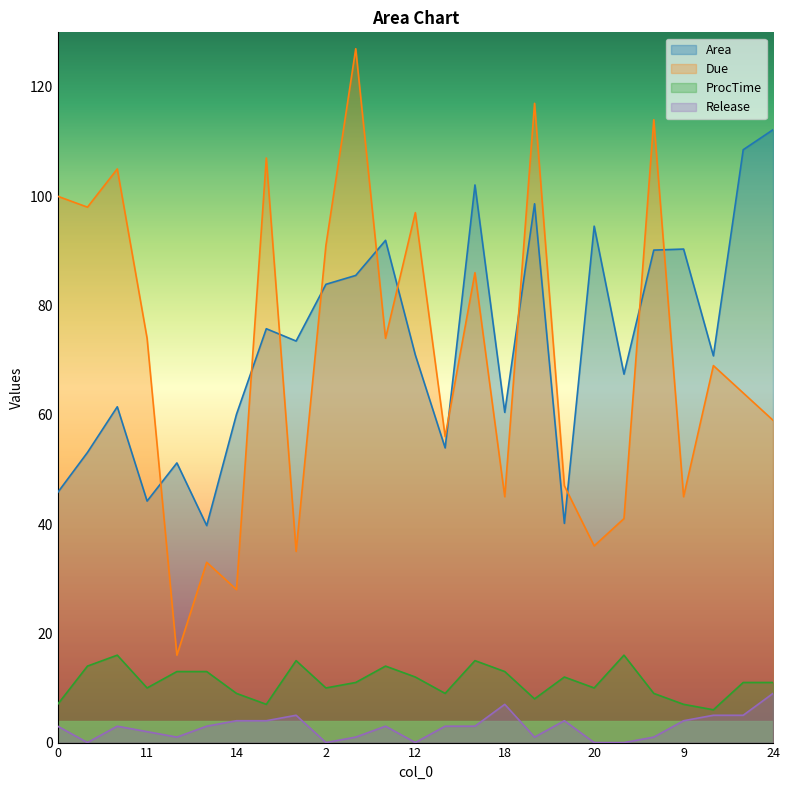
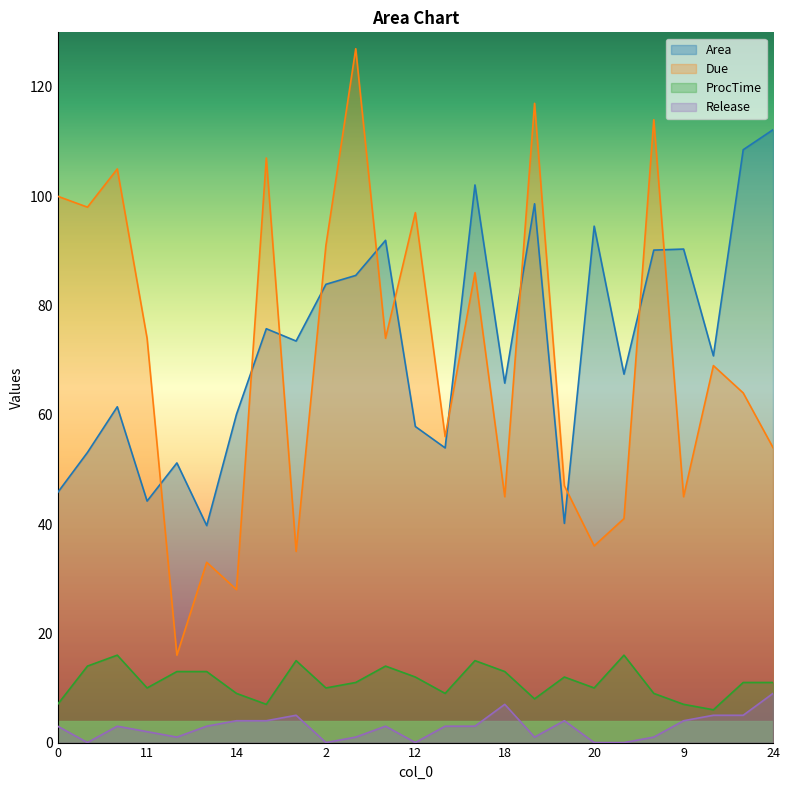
Area, 12: 71 -> 58
Area, 18: 60 -> 66
Due, 24: 59 -> 54
